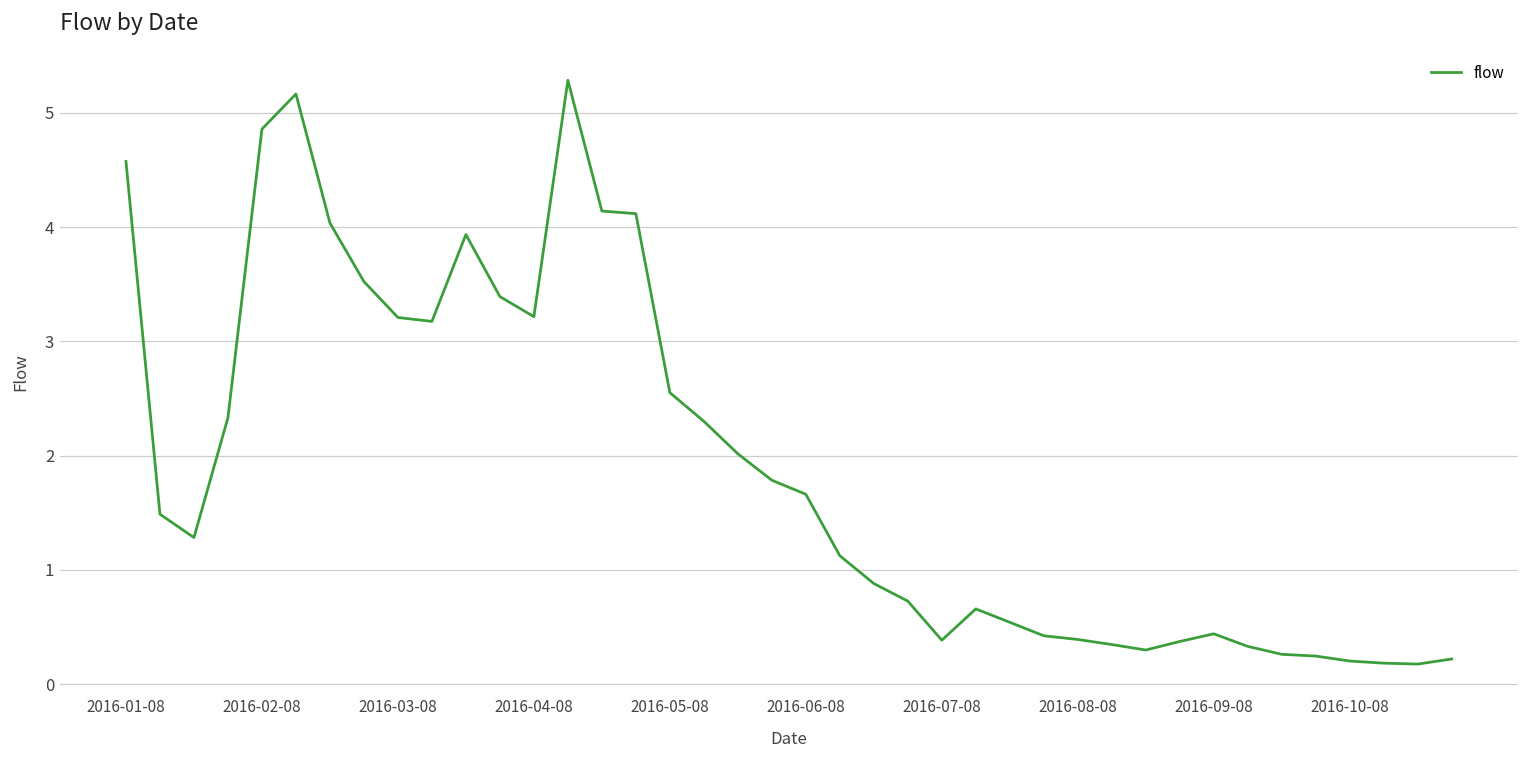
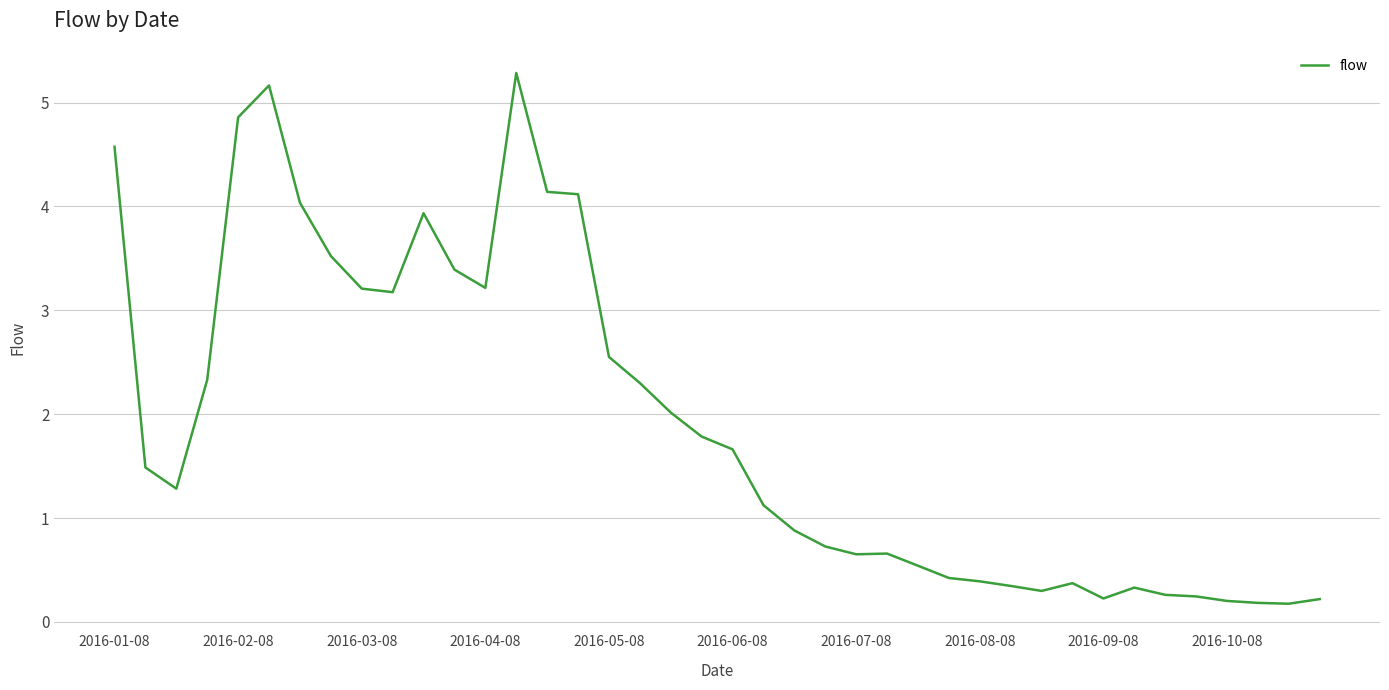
2016-07-08: 0.38 -> 0.65
2016-09-08: 0.44 -> 0.23
